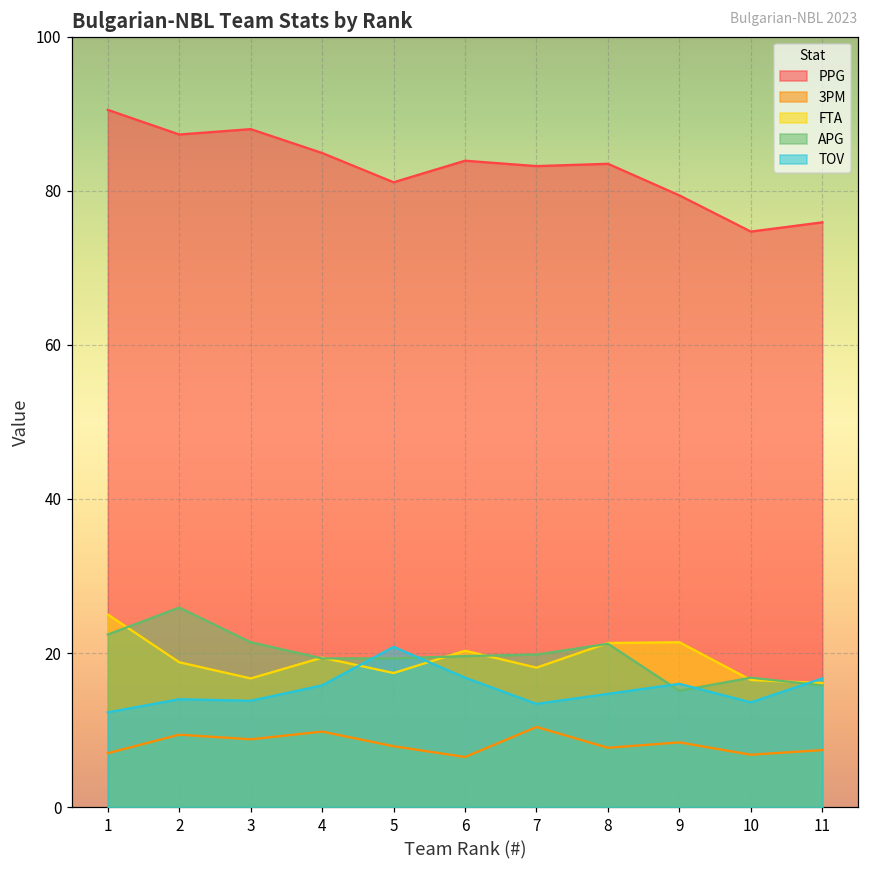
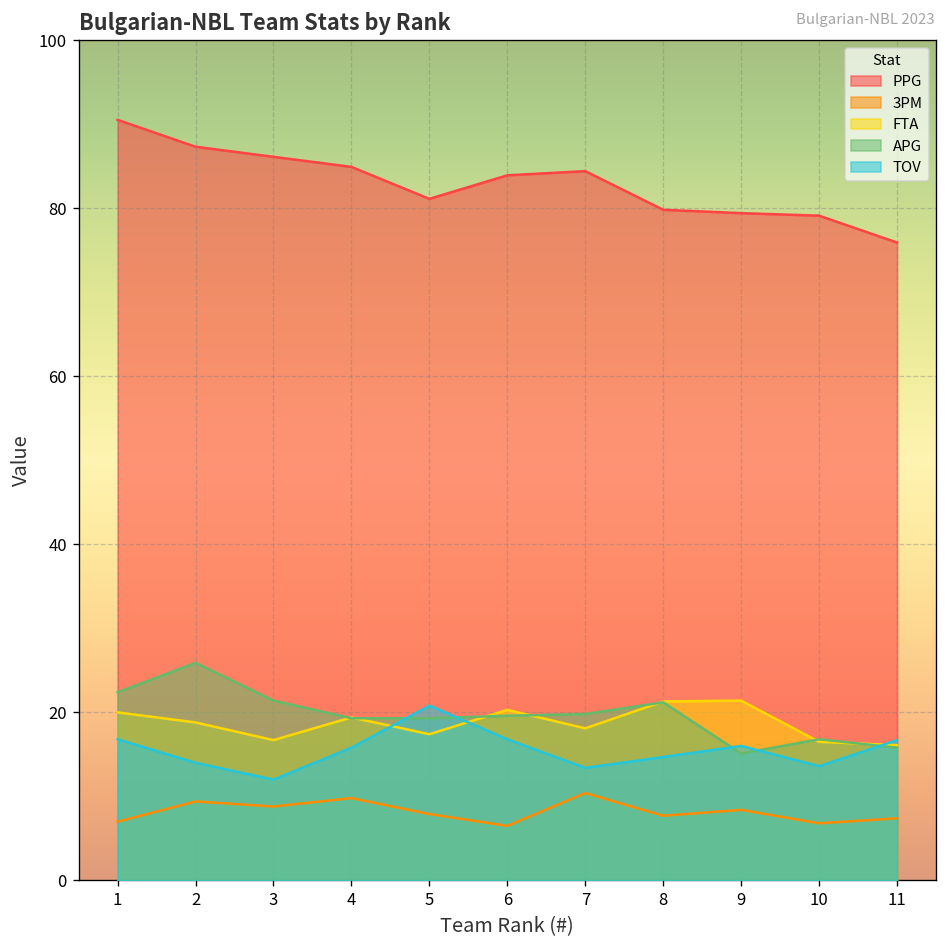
FTA, 1: 25 -> 20
TOV, 1: 12 -> 17
PPG, 3: 88 -> 86
TOV, 3: 14 -> 12
PPG, 7: 83 -> 84
PPG, 8: 84 -> 80
PPG, 10: 75 -> 79
